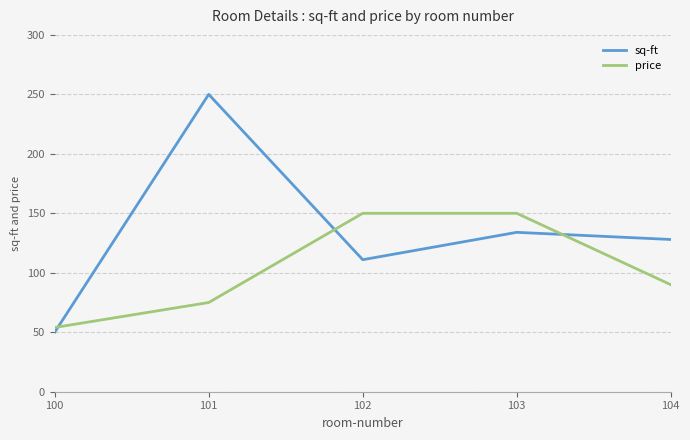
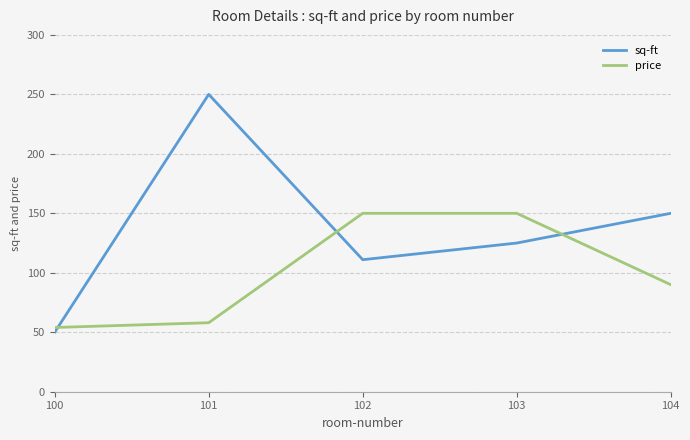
price, 101: 75 -> 58
sq-ft, 103: 134 -> 125
sq-ft, 104: 128 -> 150
